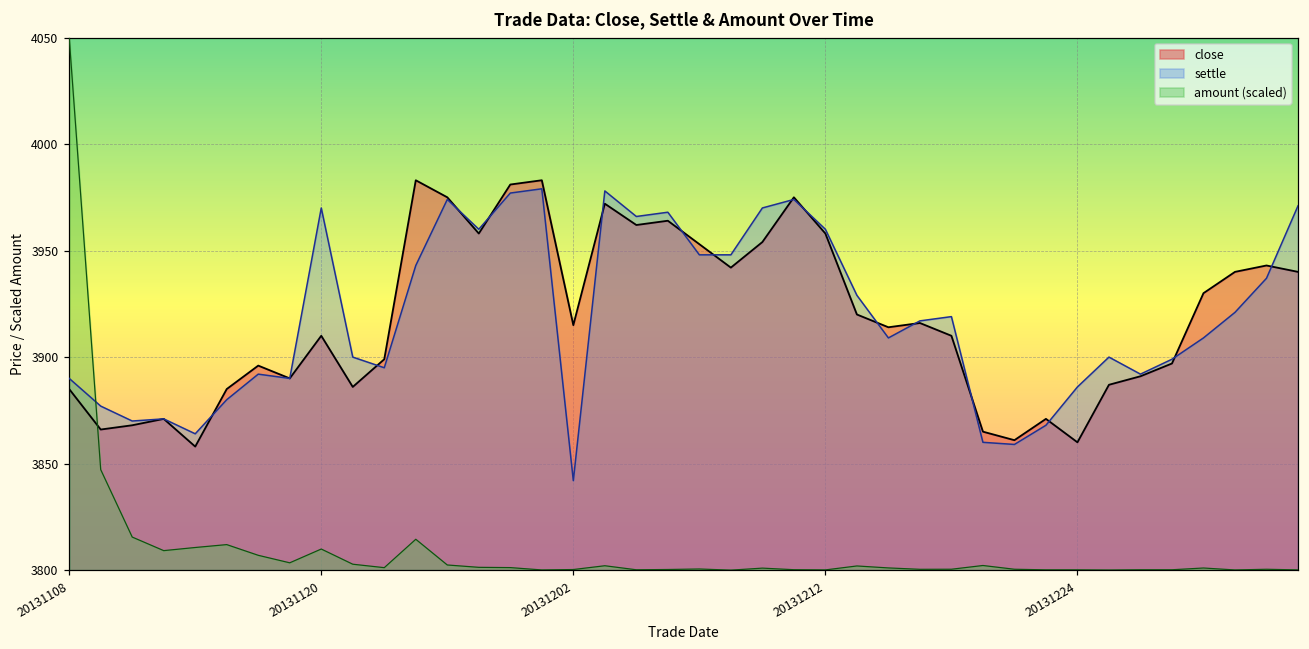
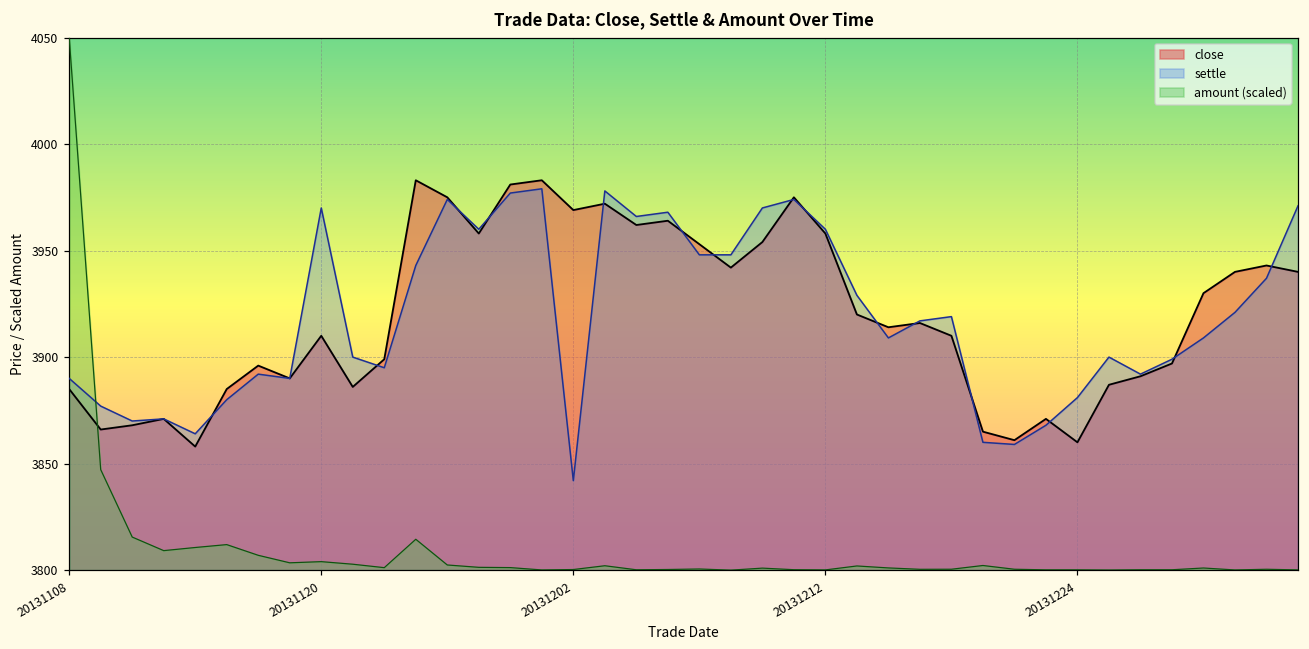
amount (scaled), 20131120: 3810 -> 3804
close, 20131202: 3915 -> 3969
settle, 20131224: 3886 -> 3881
